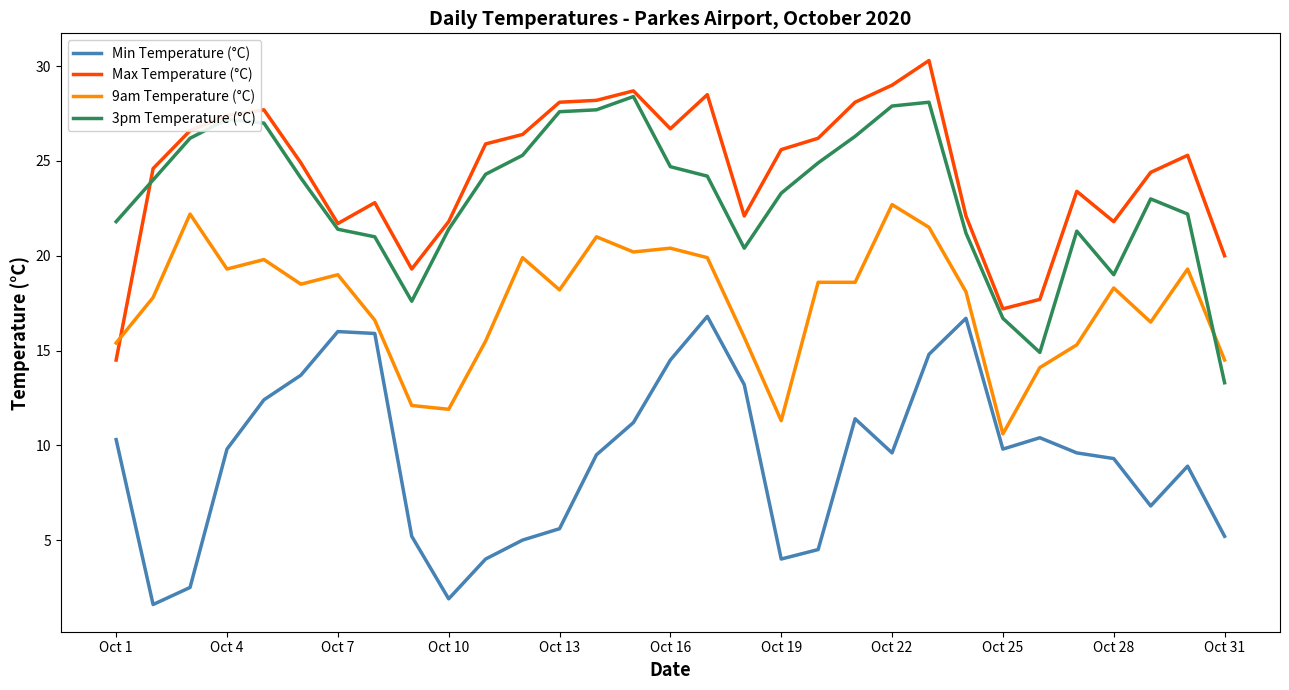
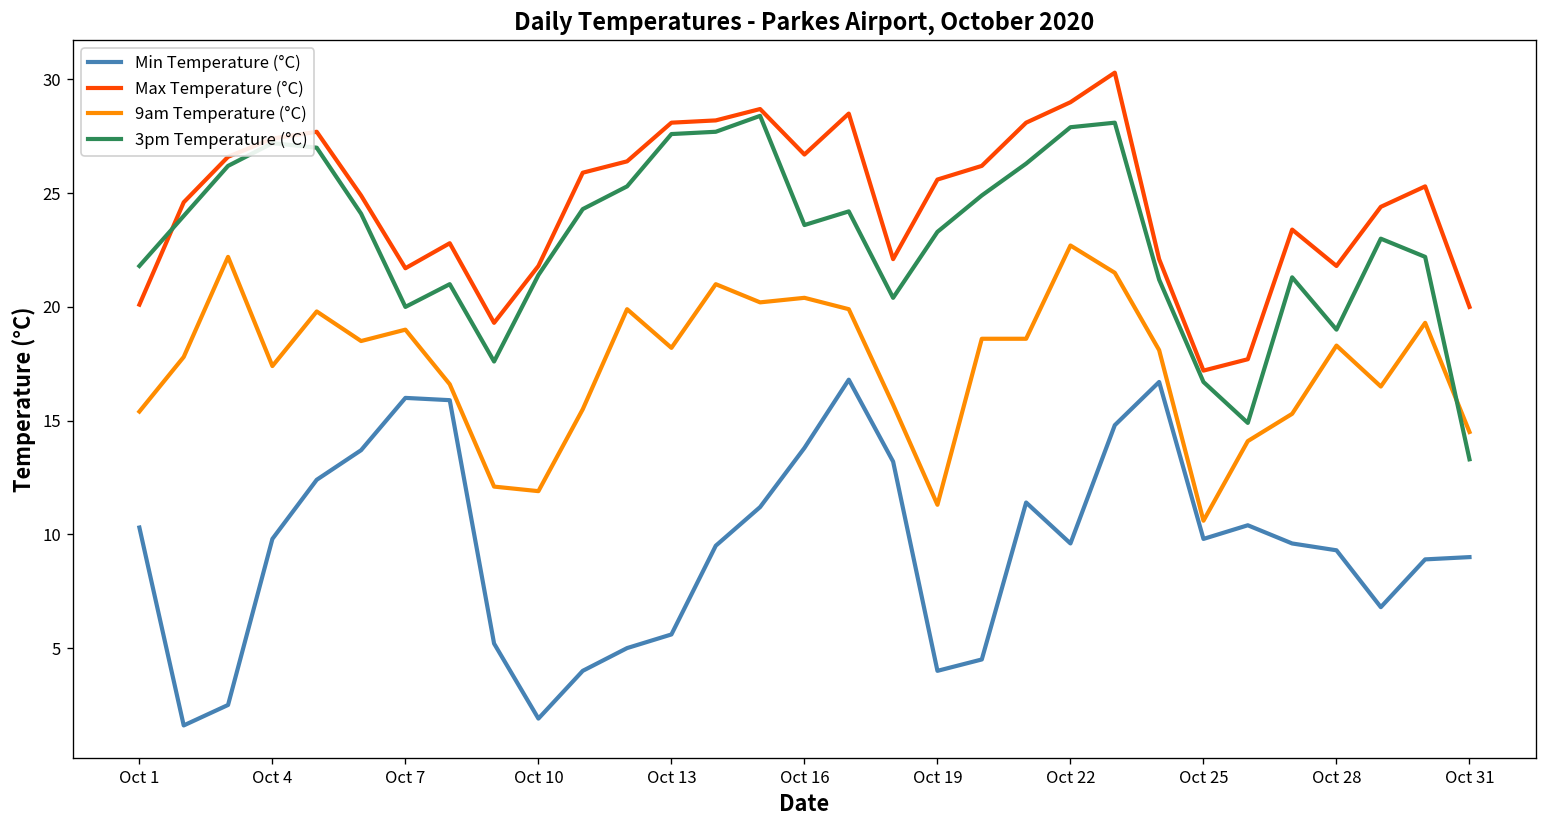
Max Temperature (°C), Oct 1: 14.5 -> 20.1
9am Temperature (°C), Oct 4: 19.3 -> 17.4
3pm Temperature (°C), Oct 7: 21.4 -> 20.0
Min Temperature (°C), Oct 16: 14.5 -> 13.8
3pm Temperature (°C), Oct 16: 24.7 -> 23.6
Min Temperature (°C), Oct 31: 5.2 -> 9.0
